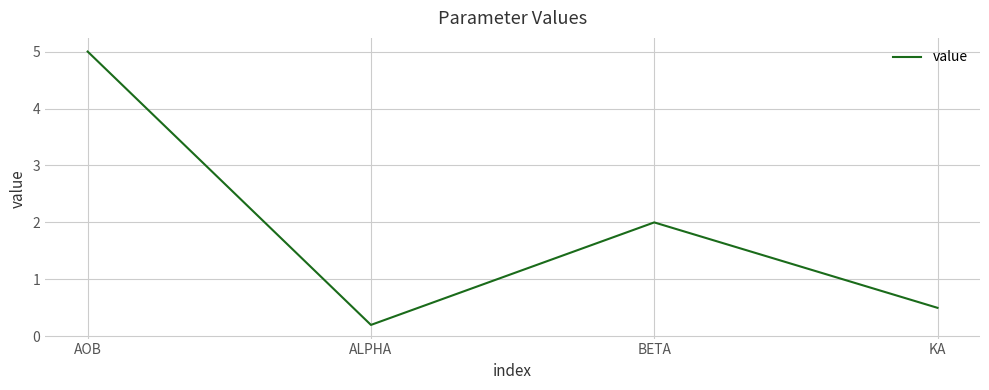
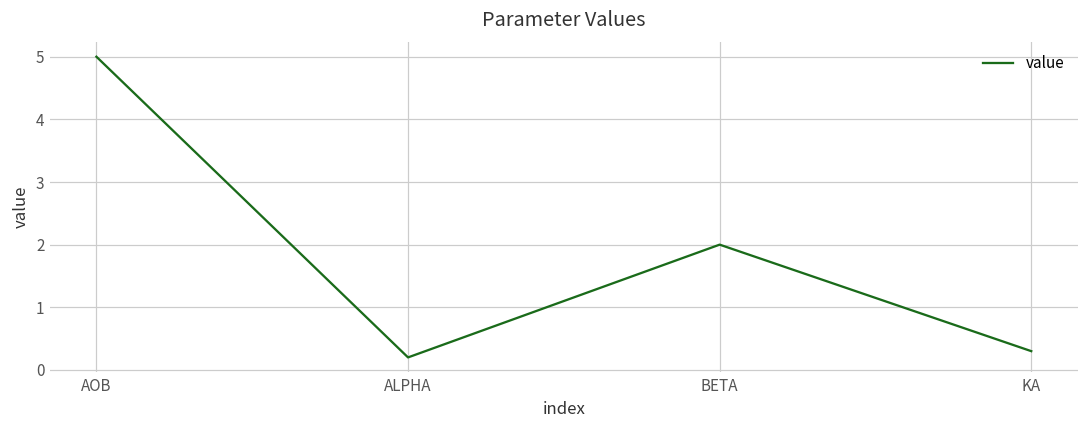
KA: 0.5 -> 0.3
